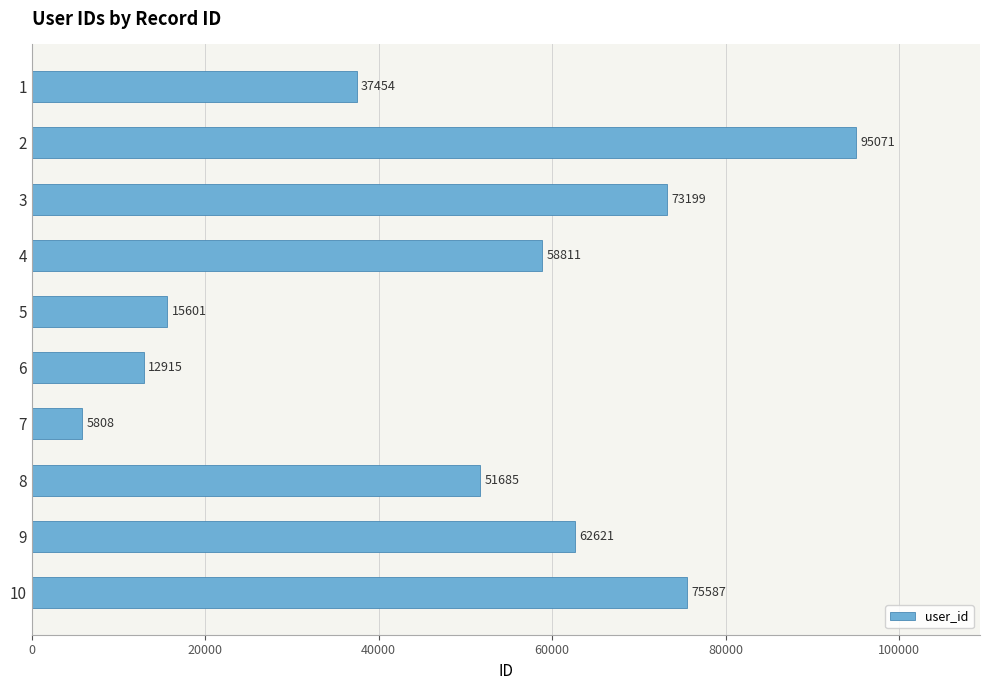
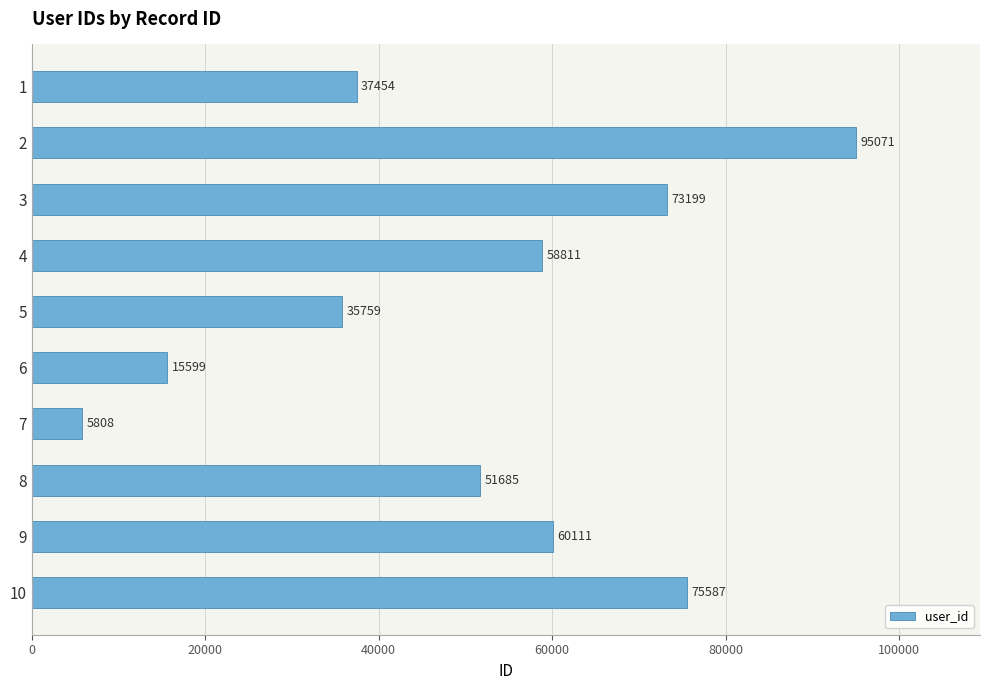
5: 15601 -> 35759
6: 12915 -> 15599
9: 62621 -> 60111
